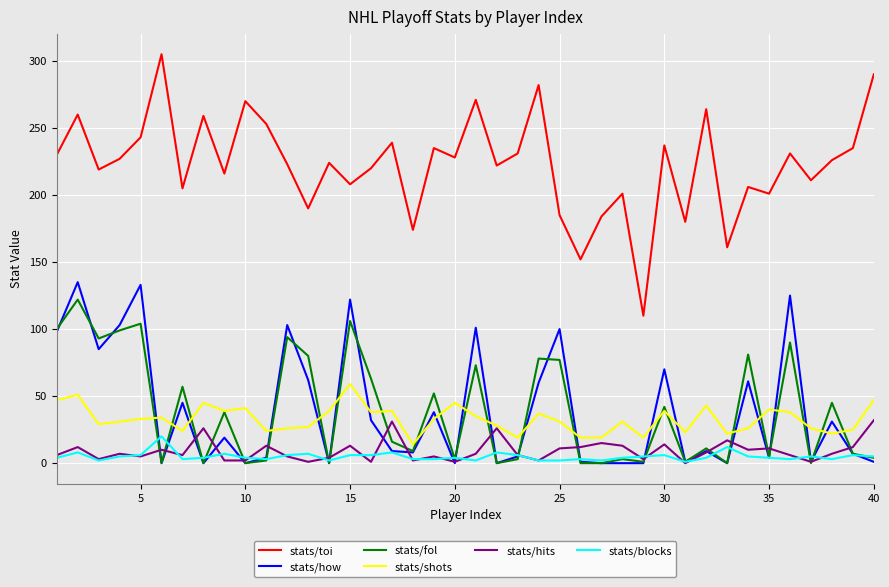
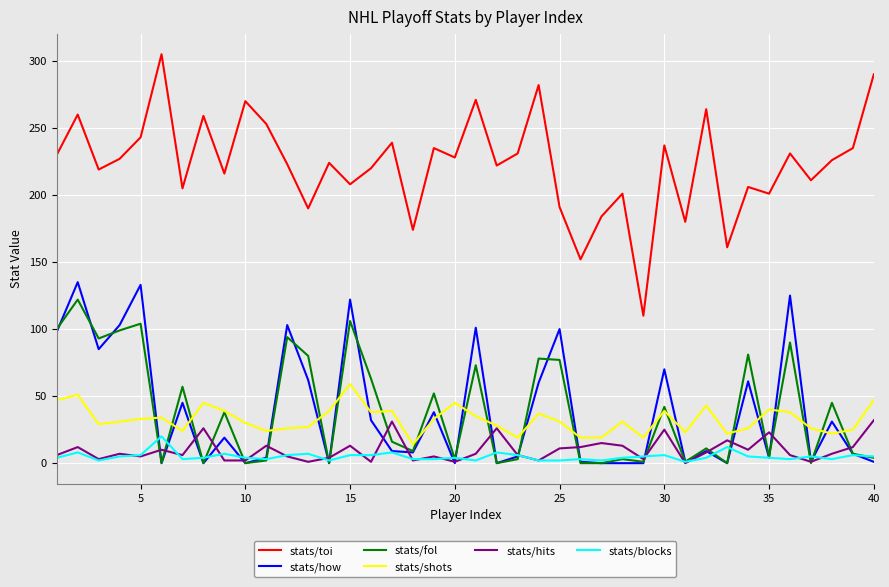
stats/shots, 10: 41 -> 30
stats/toi, 25: 185 -> 191
stats/hits, 30: 14 -> 25
stats/hits, 35: 11 -> 23
